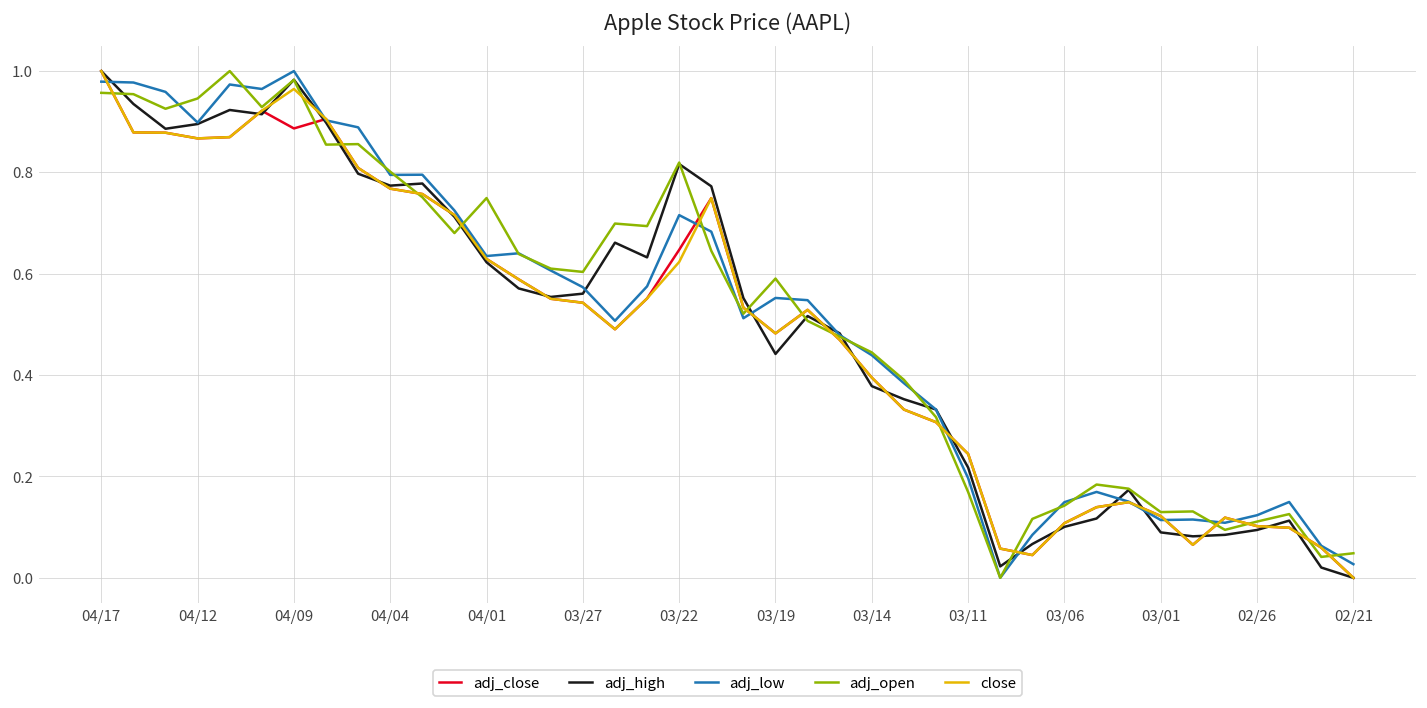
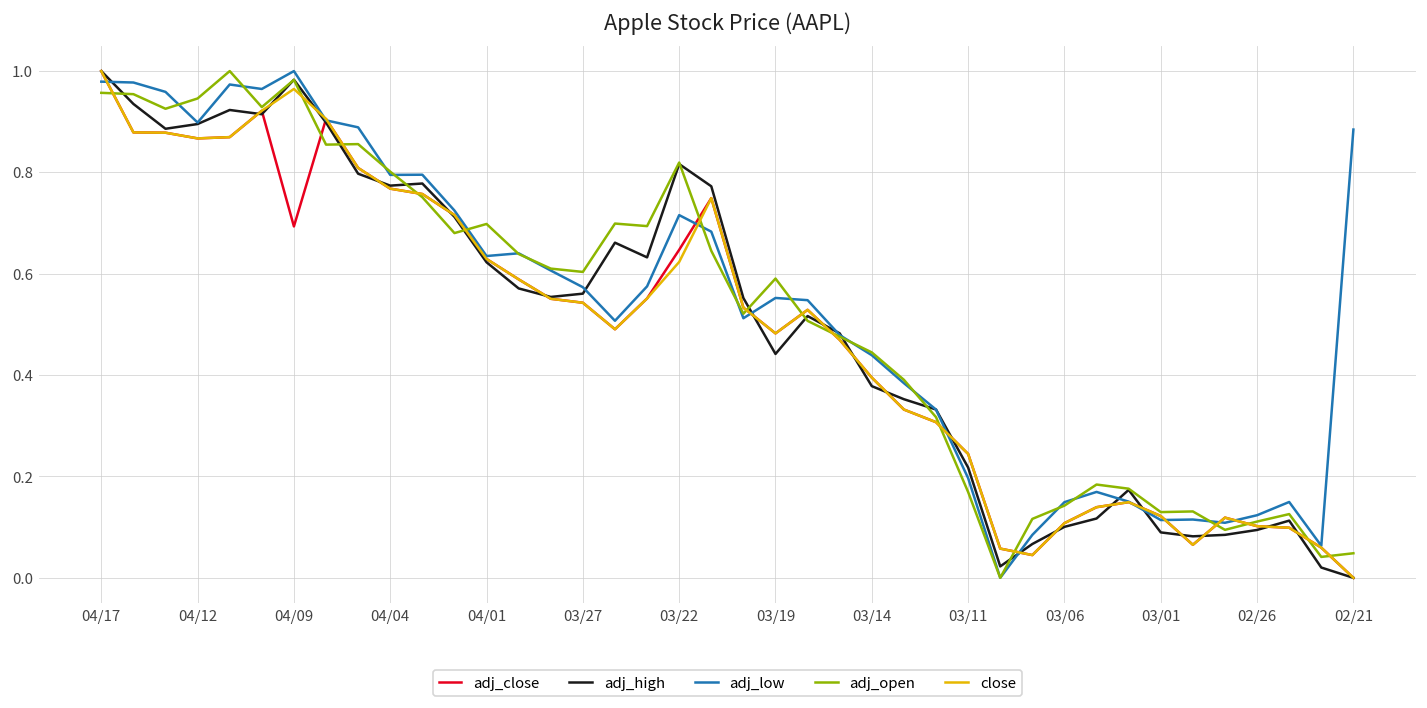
adj_close, 04/09: 0.89 -> 0.69
adj_open, 04/01: 0.75 -> 0.70
adj_low, 02/21: 0.03 -> 0.88
